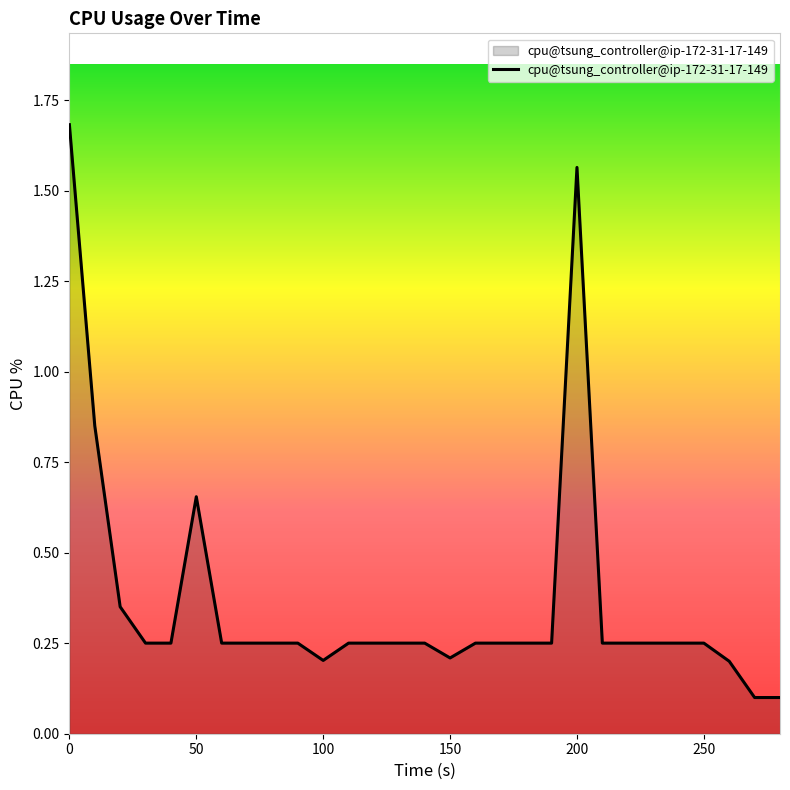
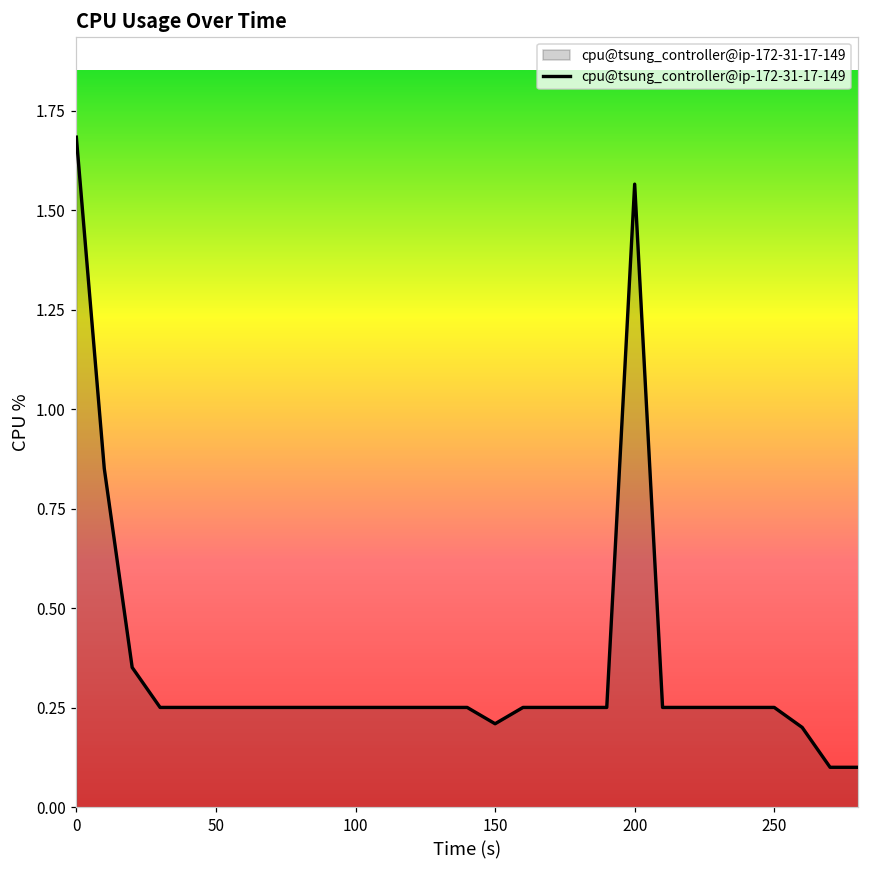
50: 0.65 -> 0.25
100: 0.20 -> 0.25
